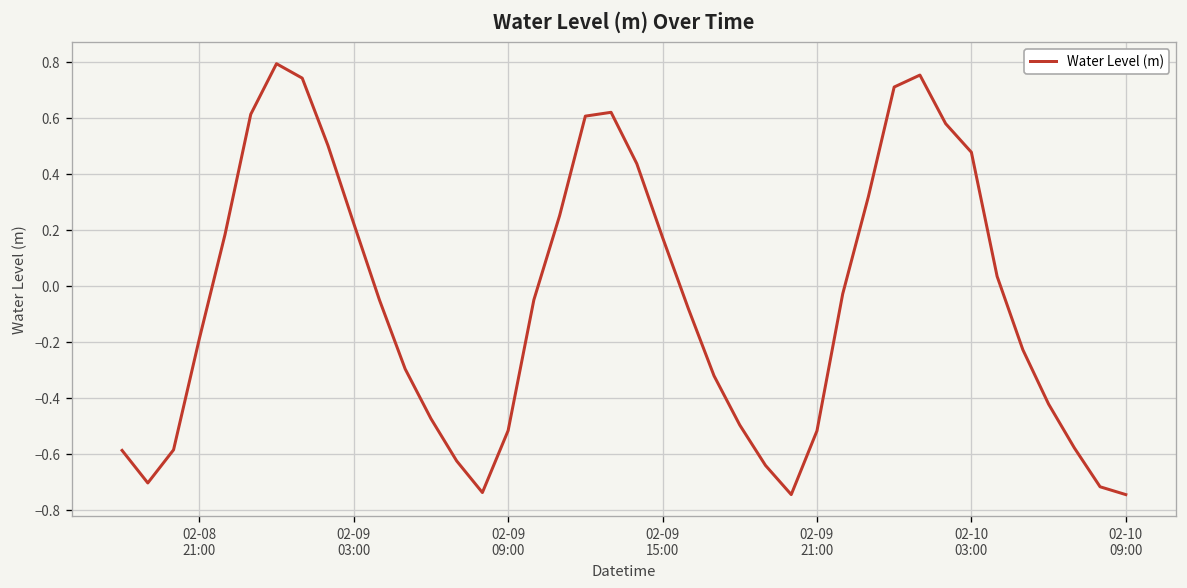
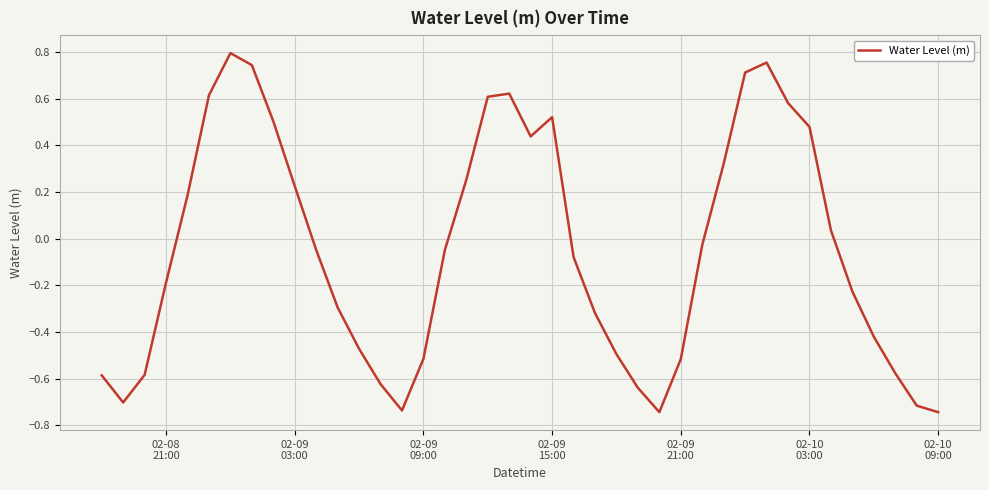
02-09 15:00: 0.17 -> 0.52
